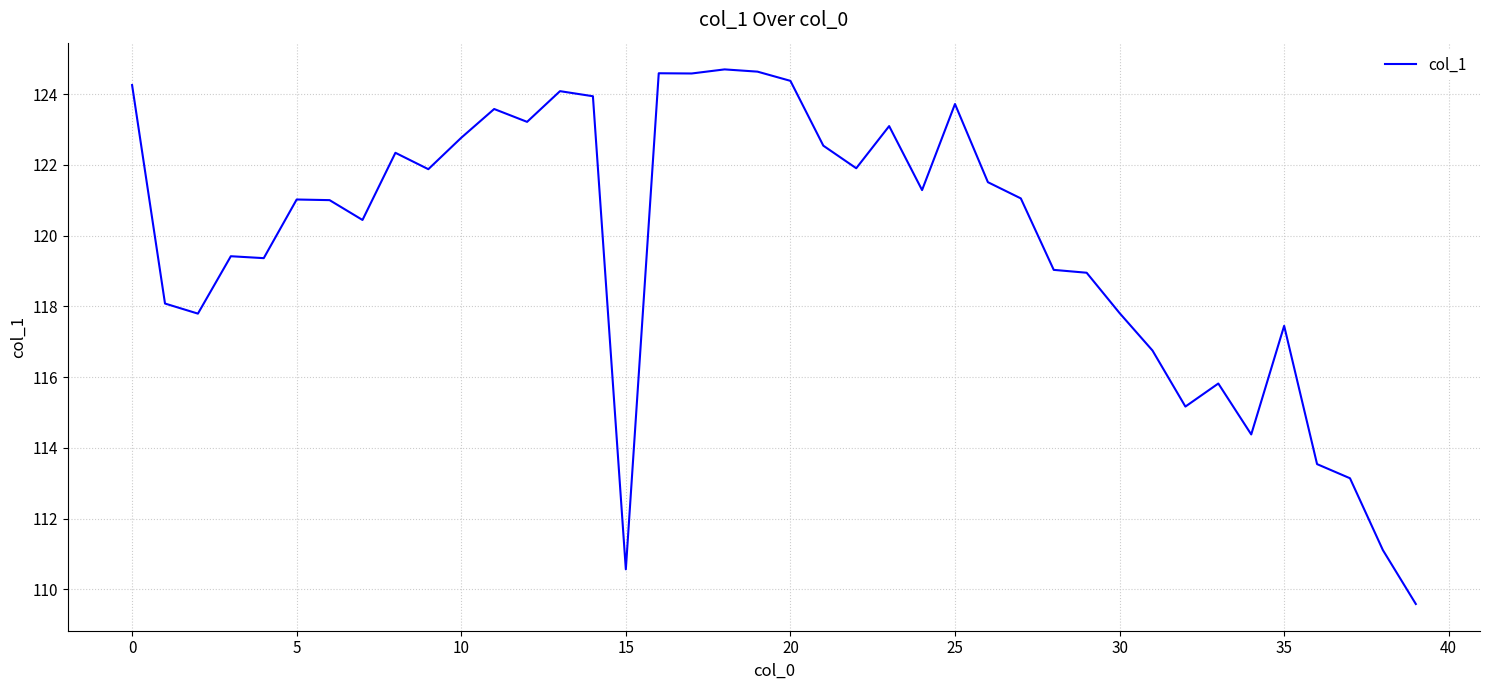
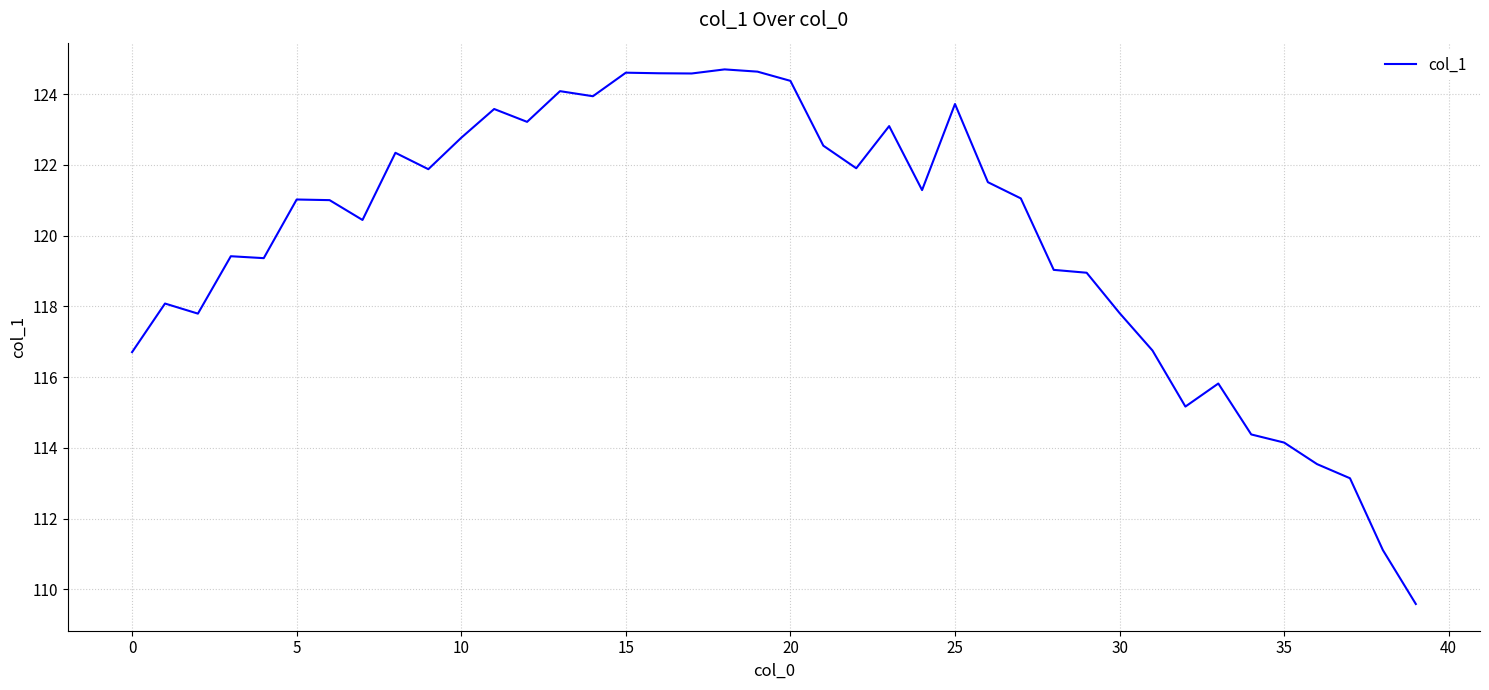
0: 124.3 -> 116.7
15: 110.6 -> 124.6
35: 117.5 -> 114.2
